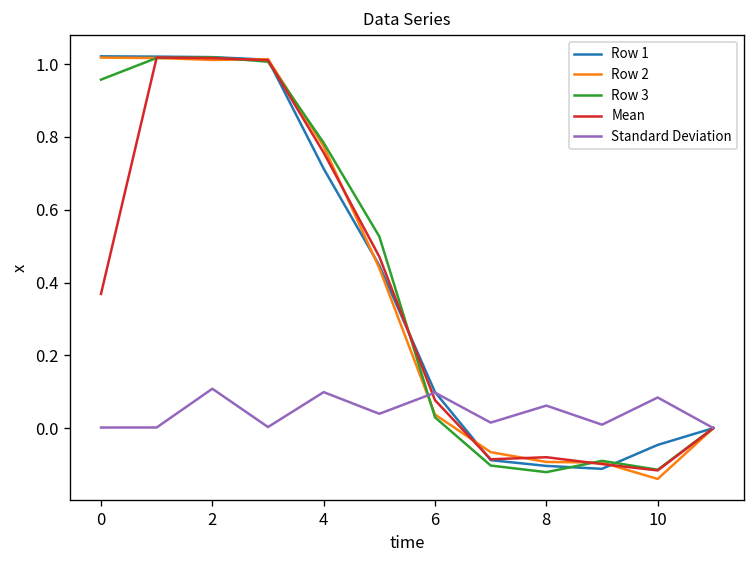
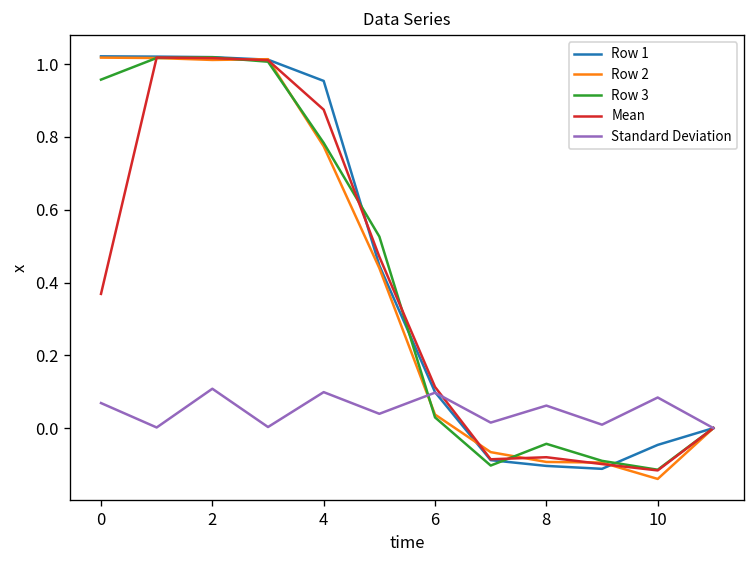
Standard Deviation, 0: 0.00 -> 0.07
Row 1, 4: 0.71 -> 0.95
Mean, 4: 0.76 -> 0.87
Mean, 6: 0.08 -> 0.11
Row 3, 8: -0.12 -> -0.04
